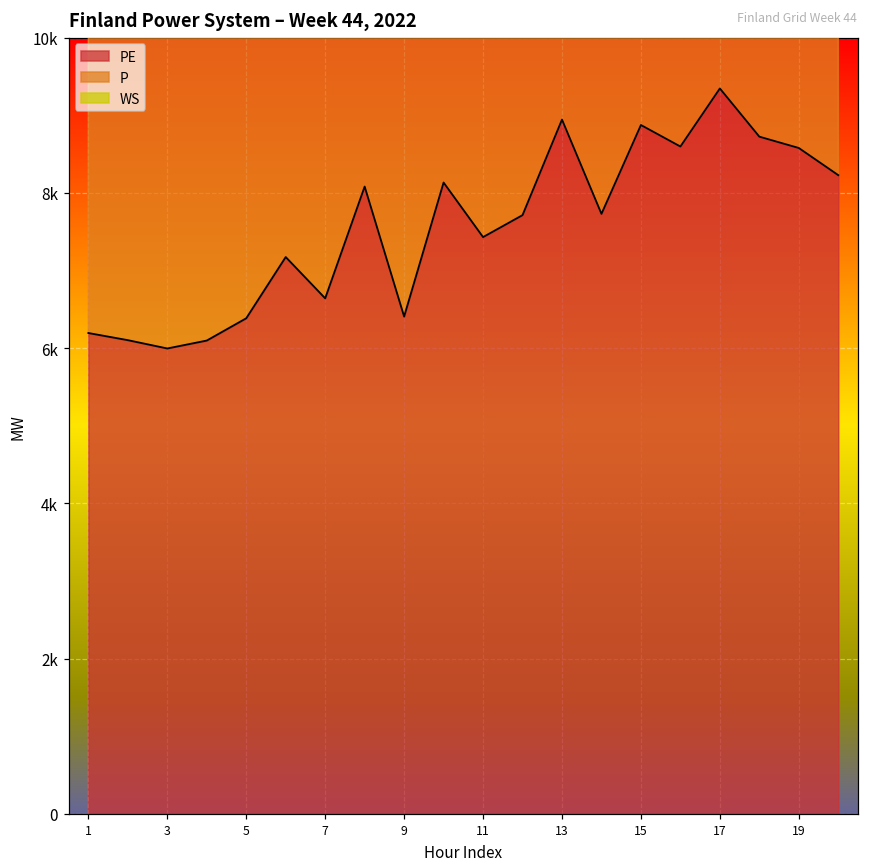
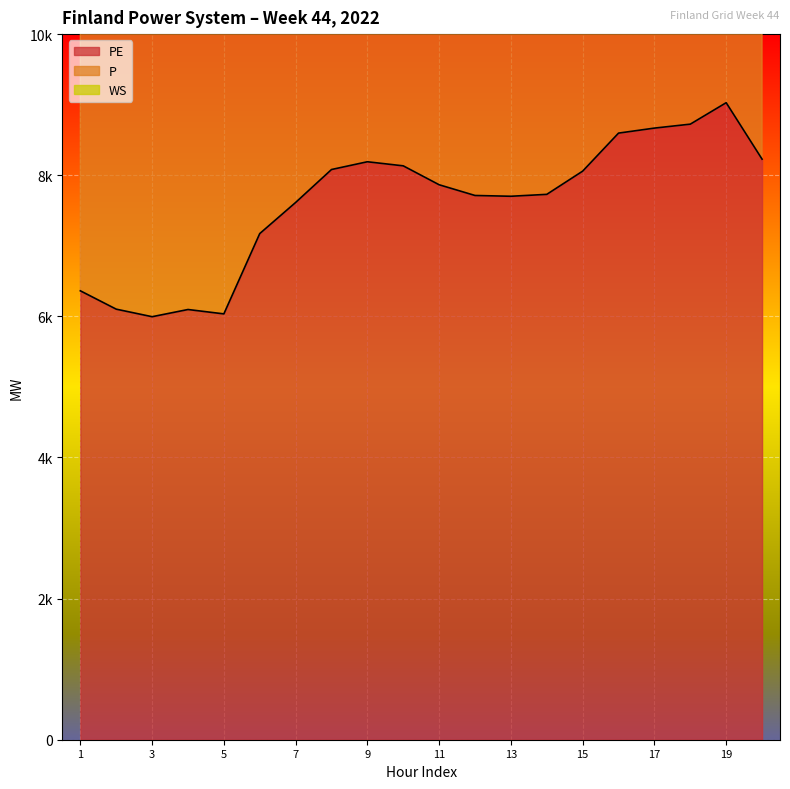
PE, 1: 6200 -> 6400
PE, 5: 6400 -> 6000
PE, 7: 6600 -> 7600
PE, 9: 6400 -> 8200
PE, 11: 7400 -> 7900
PE, 13: 8900 -> 7700
PE, 15: 8900 -> 8100
PE, 17: 9300 -> 8700
PE, 19: 8600 -> 9000
